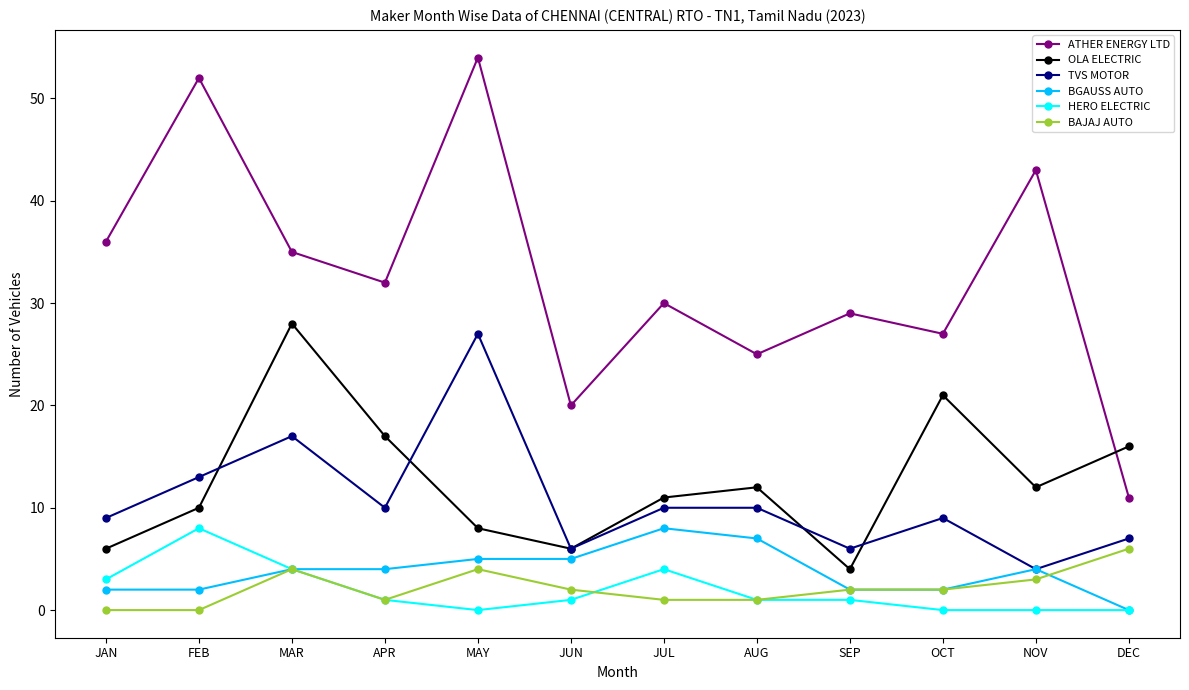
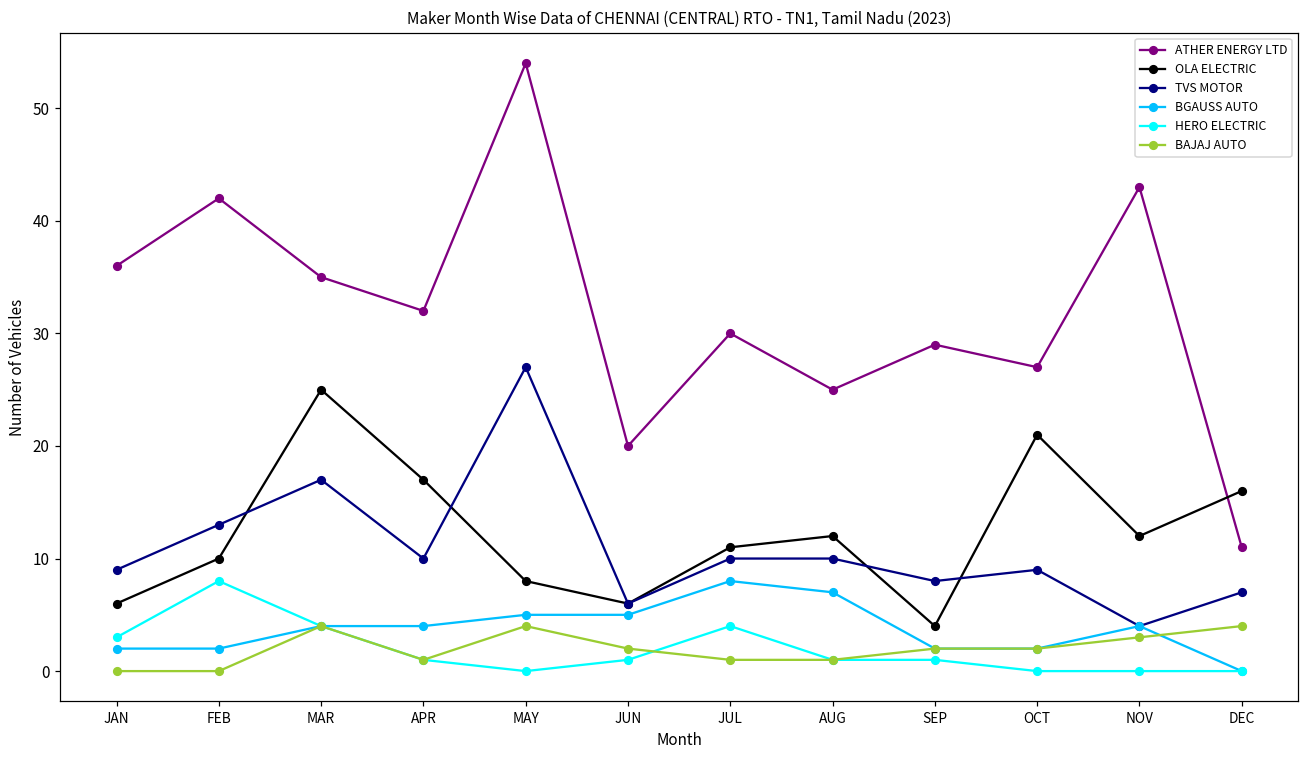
ATHER ENERGY LTD, FEB: 52 -> 42
OLA ELECTRIC, MAR: 28 -> 25
TVS MOTOR, SEP: 6 -> 8
BAJAJ AUTO, DEC: 6 -> 4
